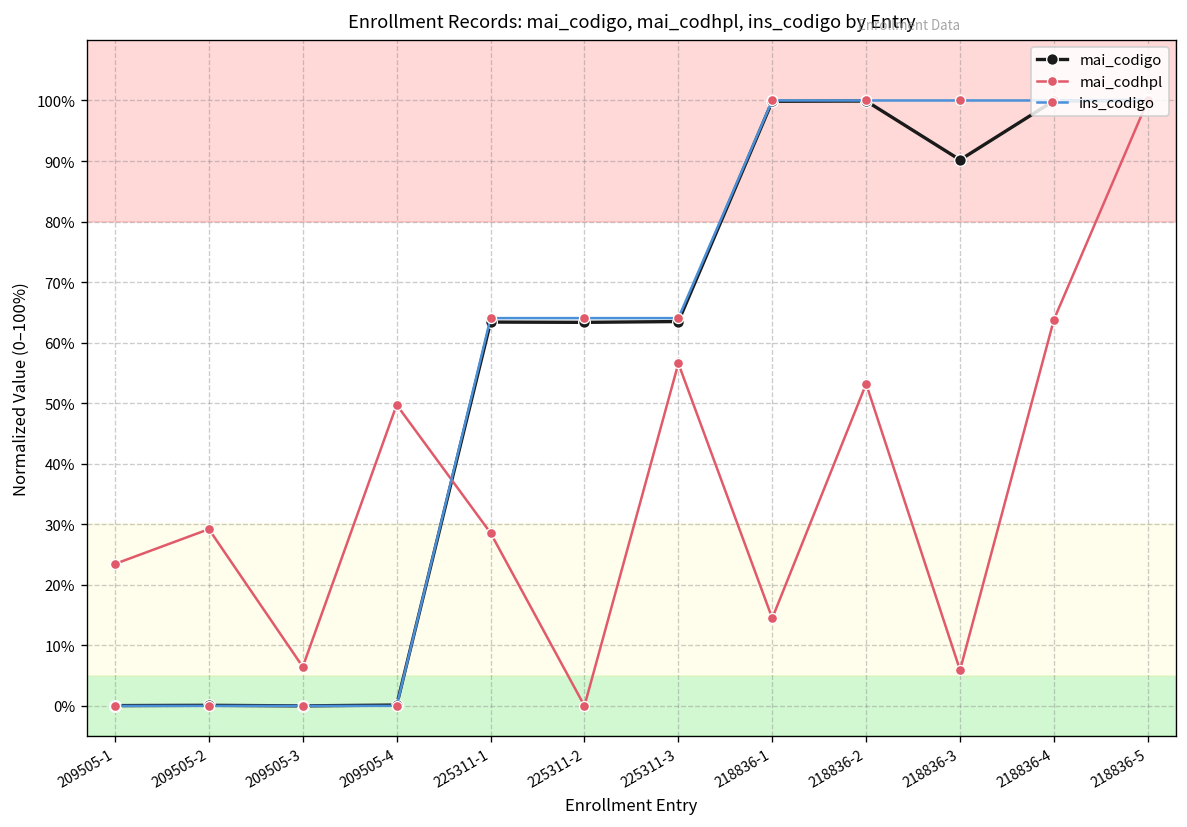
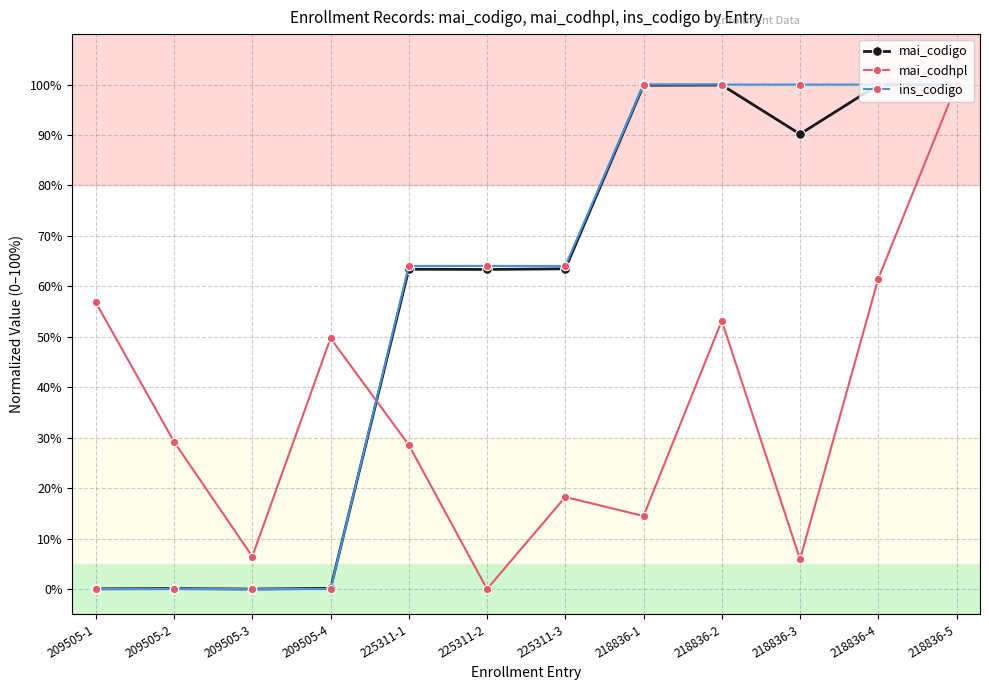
mai_codhpl, 209505-1: 23% -> 57%
mai_codhpl, 225311-3: 57% -> 18%
mai_codhpl, 218836-4: 64% -> 62%
